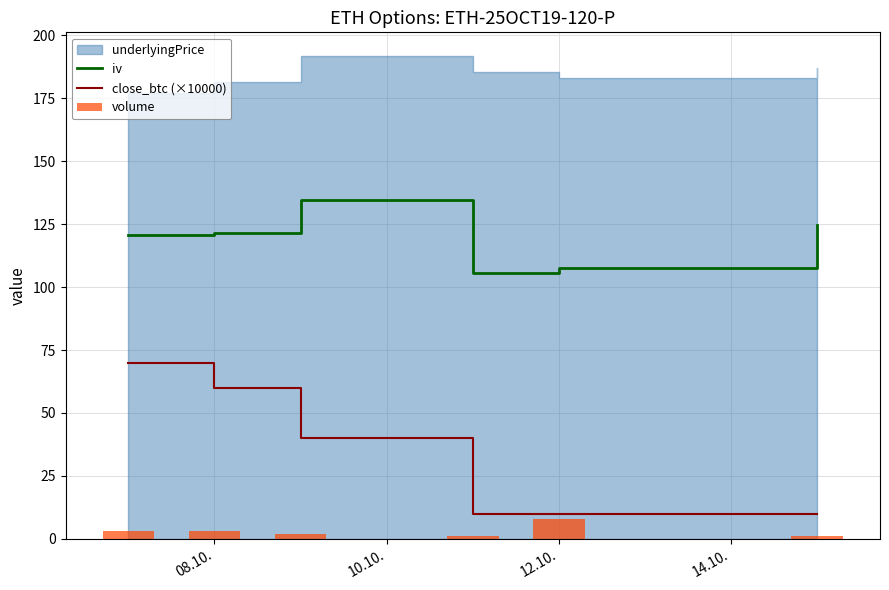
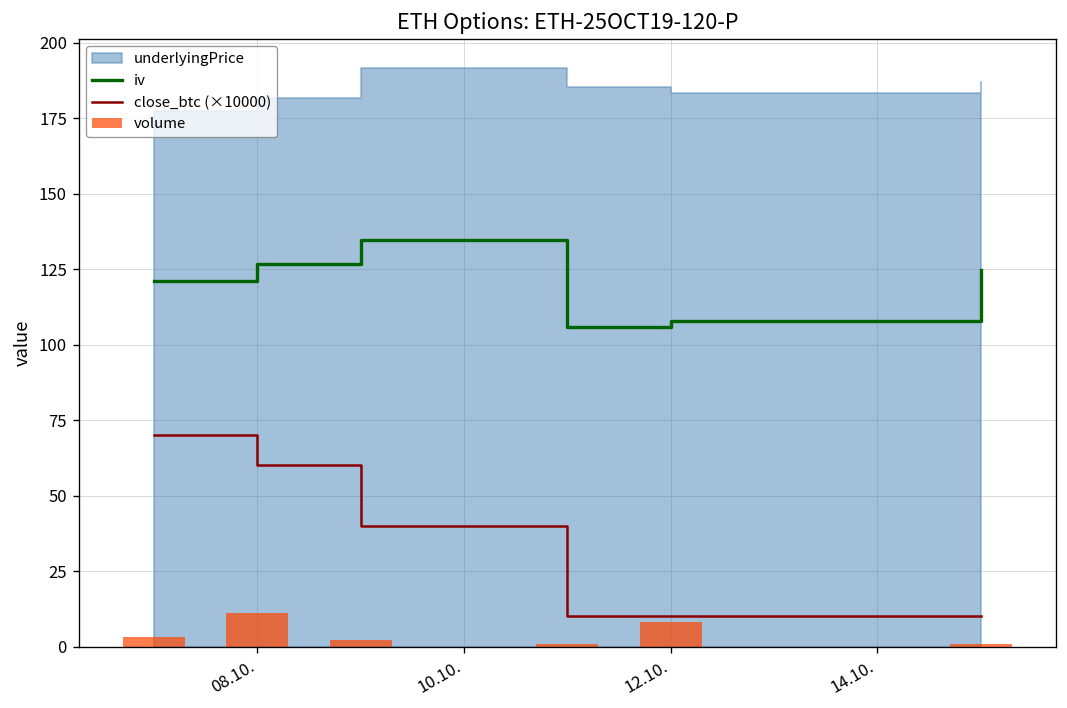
volume, 08.10.: 3 -> 11
iv, 08.10.: 122 -> 127
